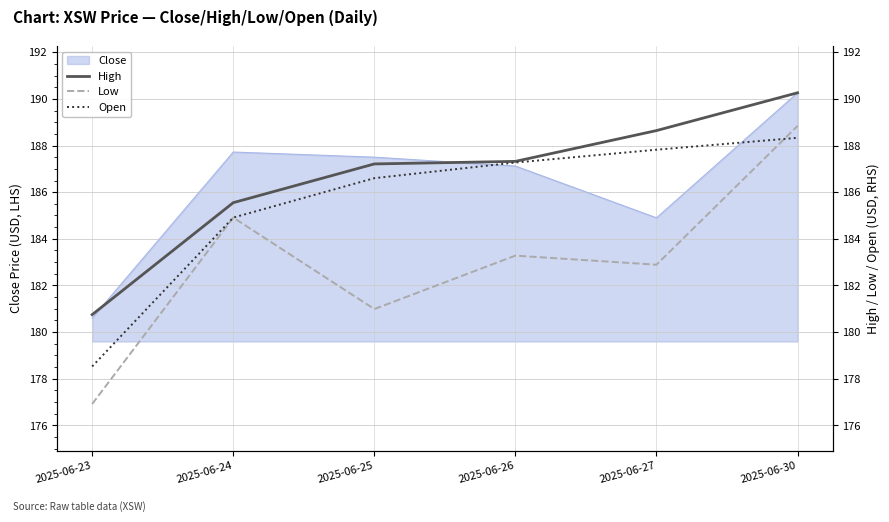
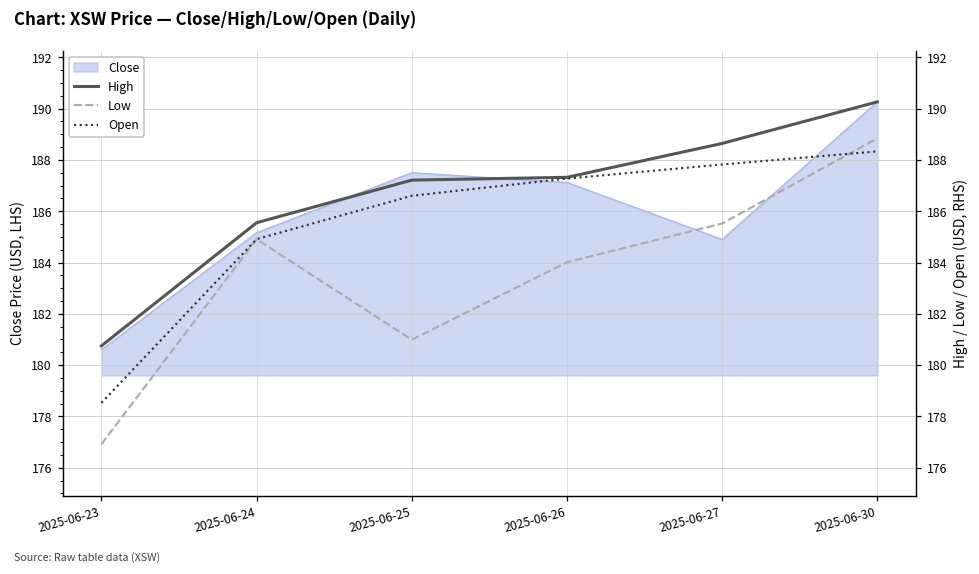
Close, 2025-06-24: 187.7 -> 185.2
Low, 2025-06-26: 183.3 -> 184.0
Low, 2025-06-27: 182.9 -> 185.5
